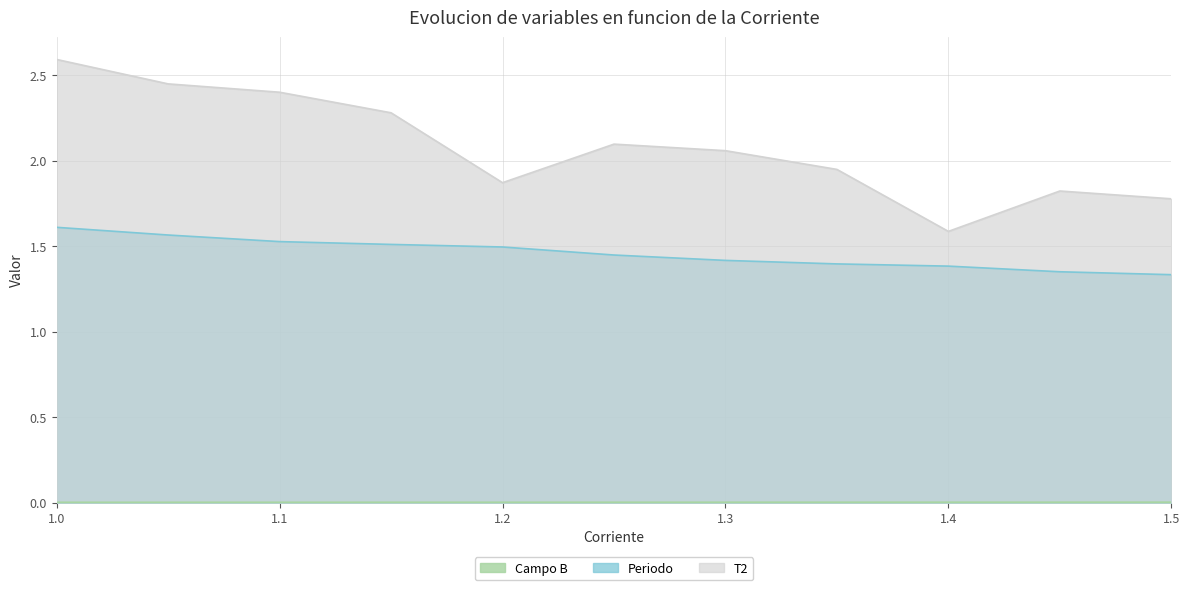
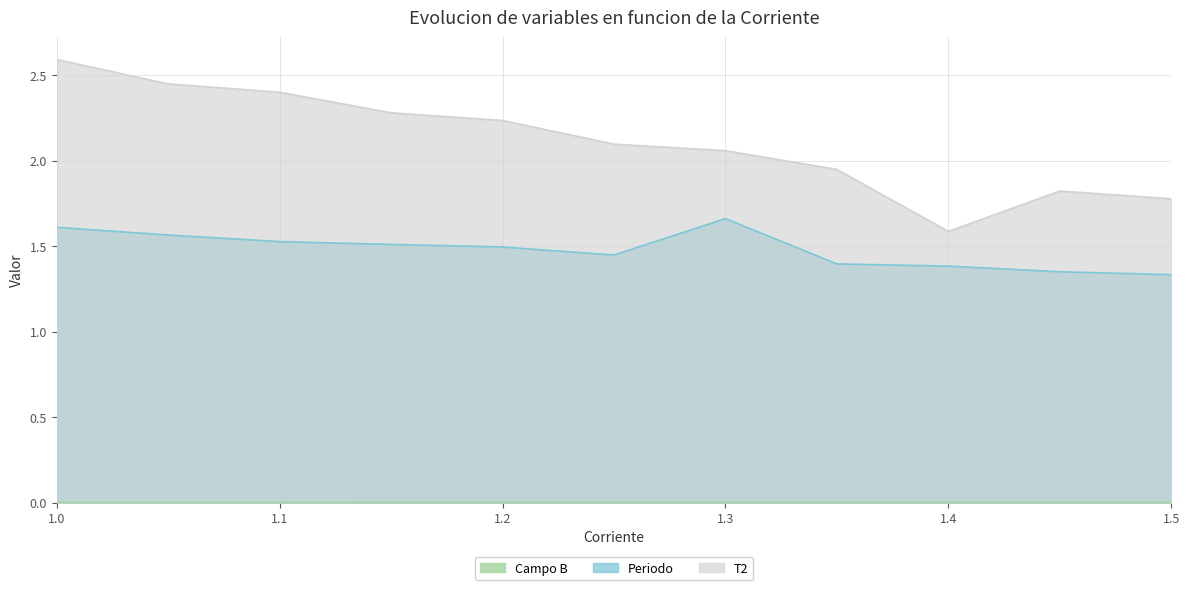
T2, 1.2: 1.87 -> 2.24
Periodo, 1.3: 1.42 -> 1.66
